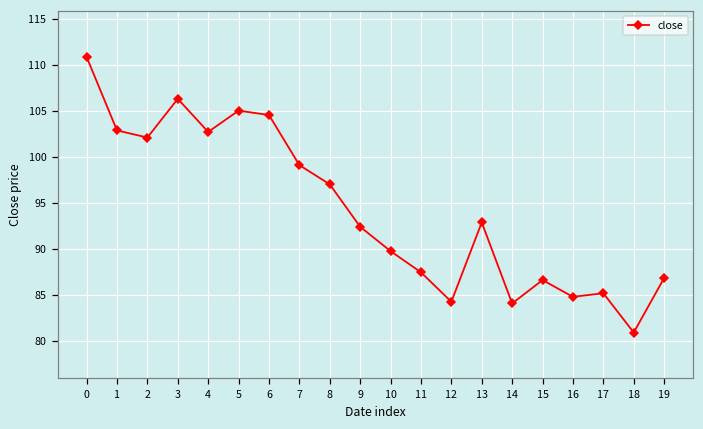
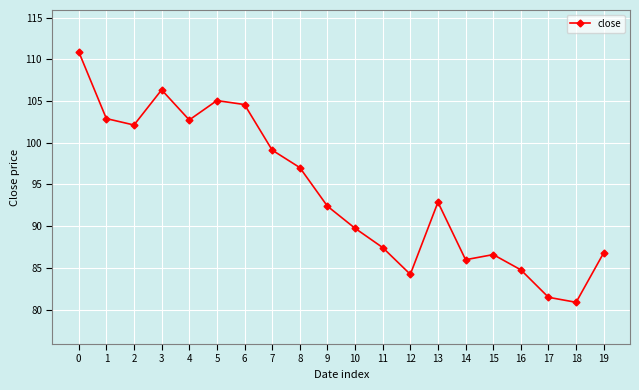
14: 84 -> 86
17: 85 -> 81
